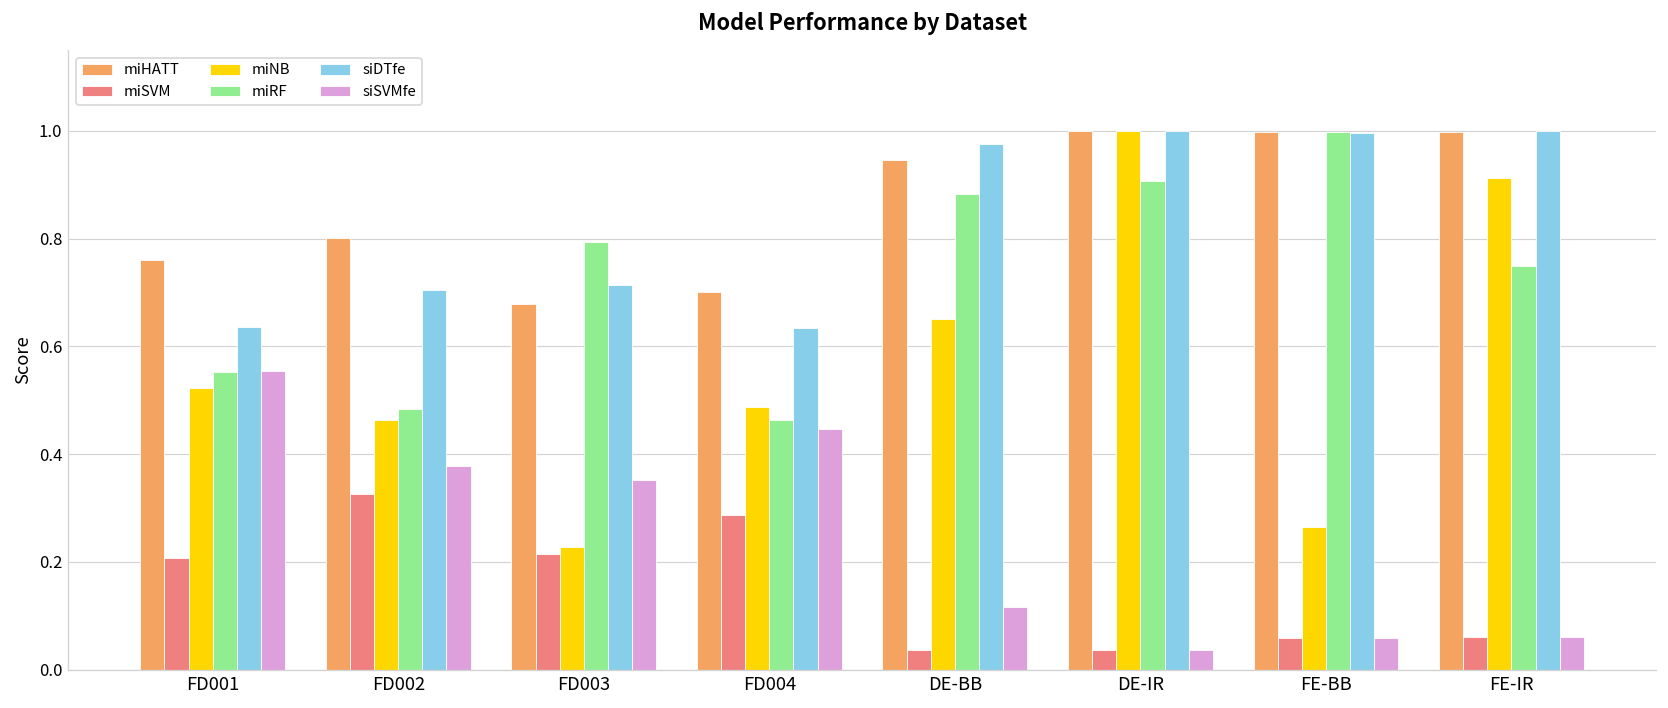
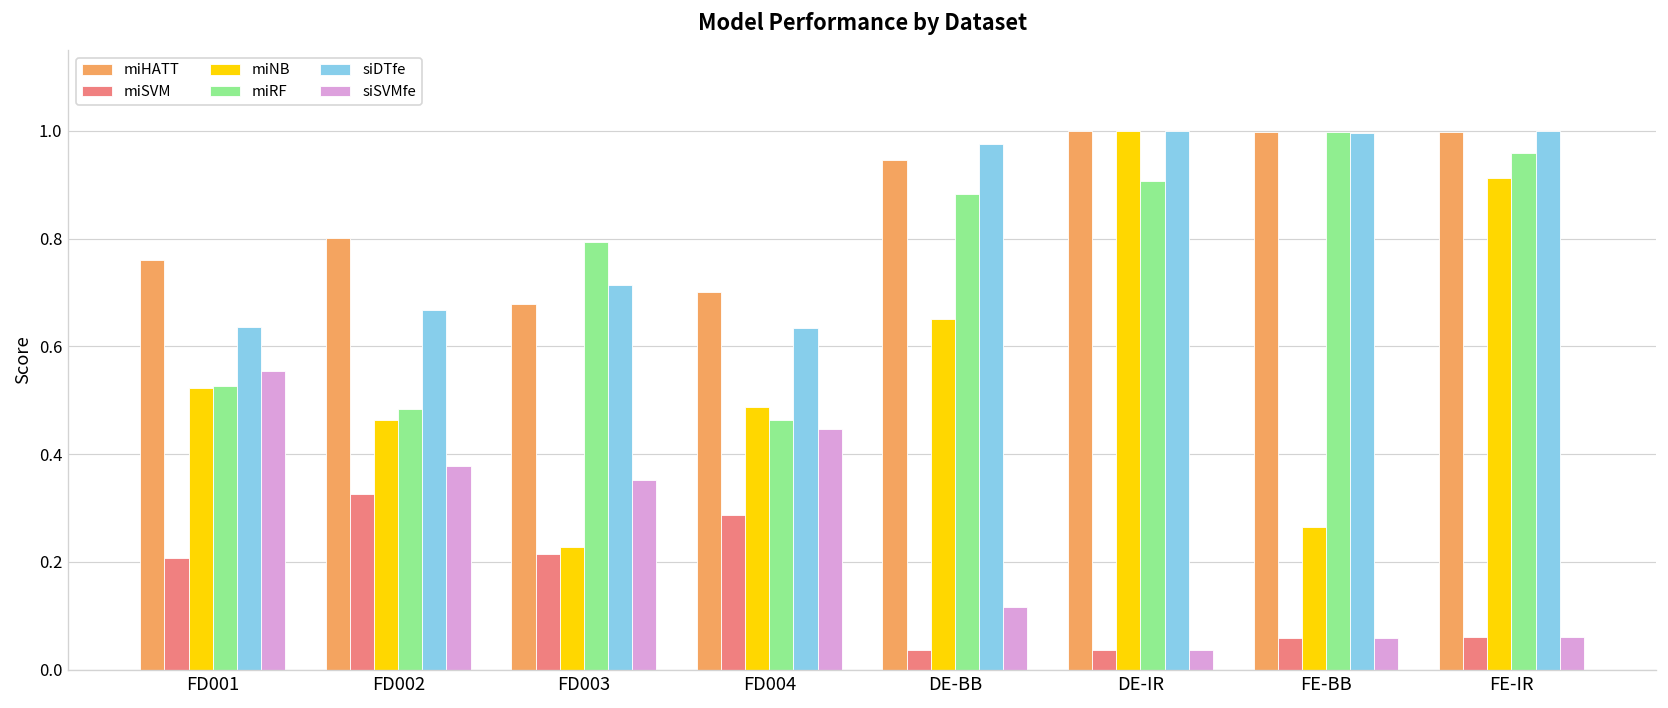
miRF, FD001: 0.55 -> 0.53
siDTfe, FD002: 0.70 -> 0.67
miRF, FE-IR: 0.75 -> 0.96
